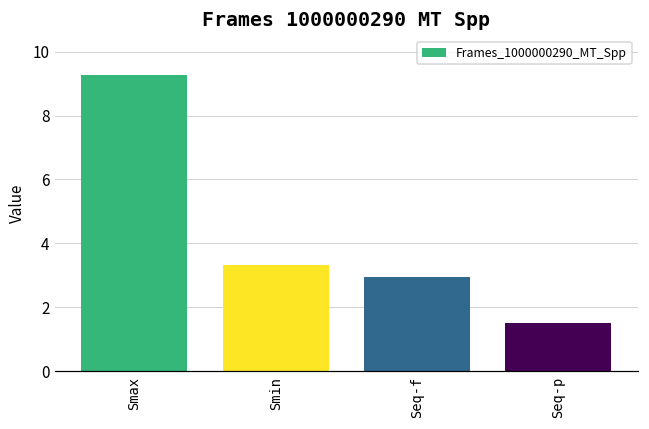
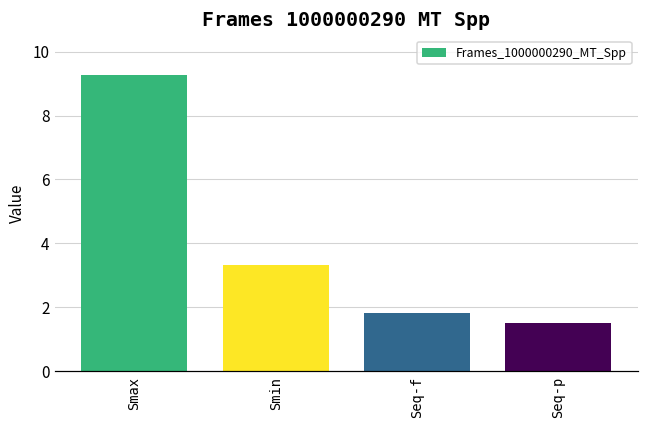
Seq-f: 2.9 -> 1.8
